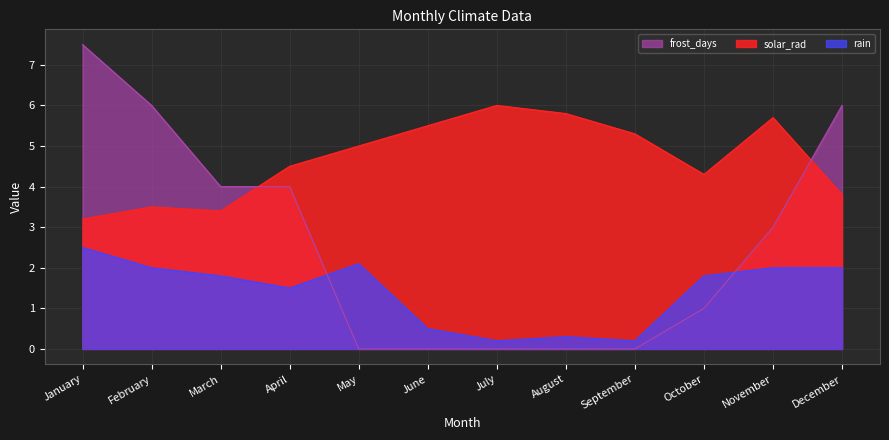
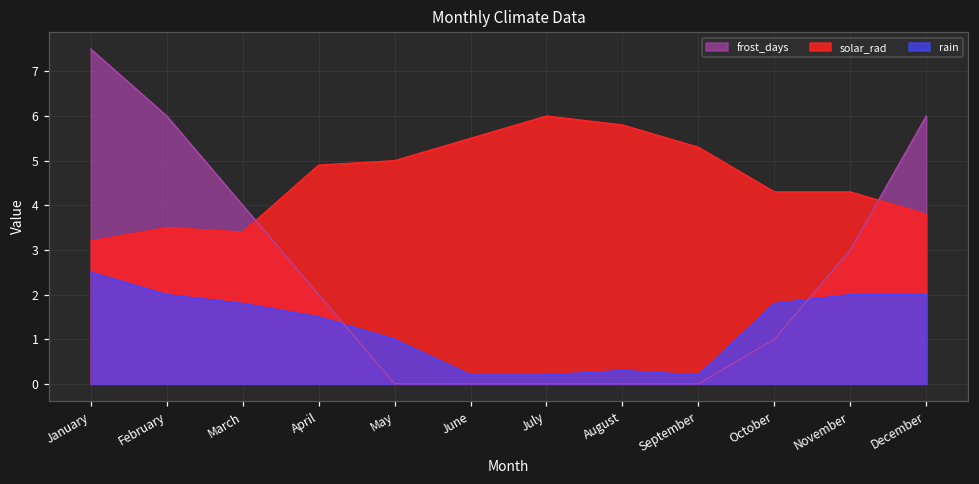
frost_days, April: 4.0 -> 2.0
solar_rad, April: 4.5 -> 4.9
rain, May: 2.1 -> 1.0
rain, June: 0.5 -> 0.2
solar_rad, November: 5.7 -> 4.3
